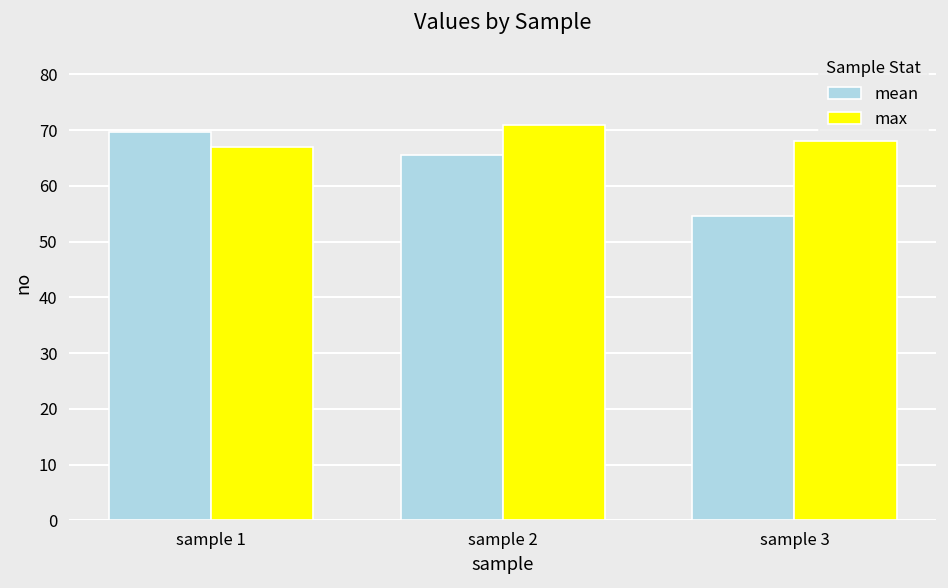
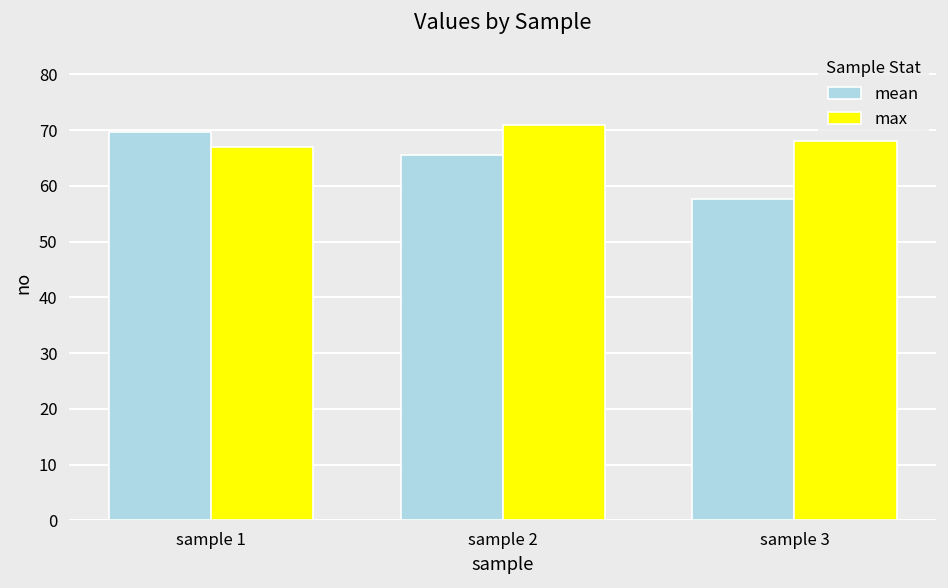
mean, sample 3: 55 -> 58
